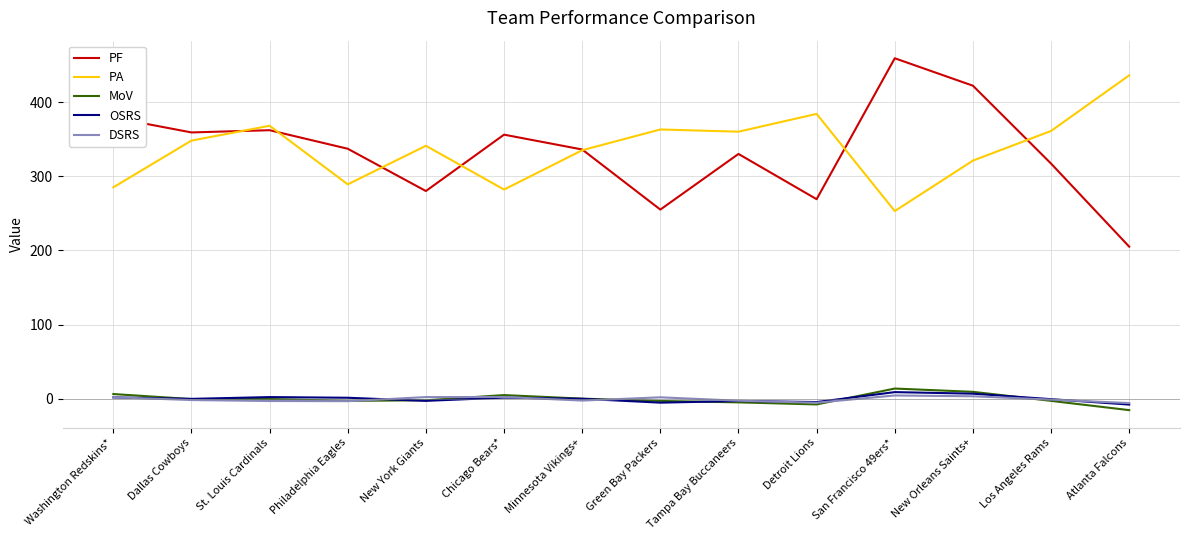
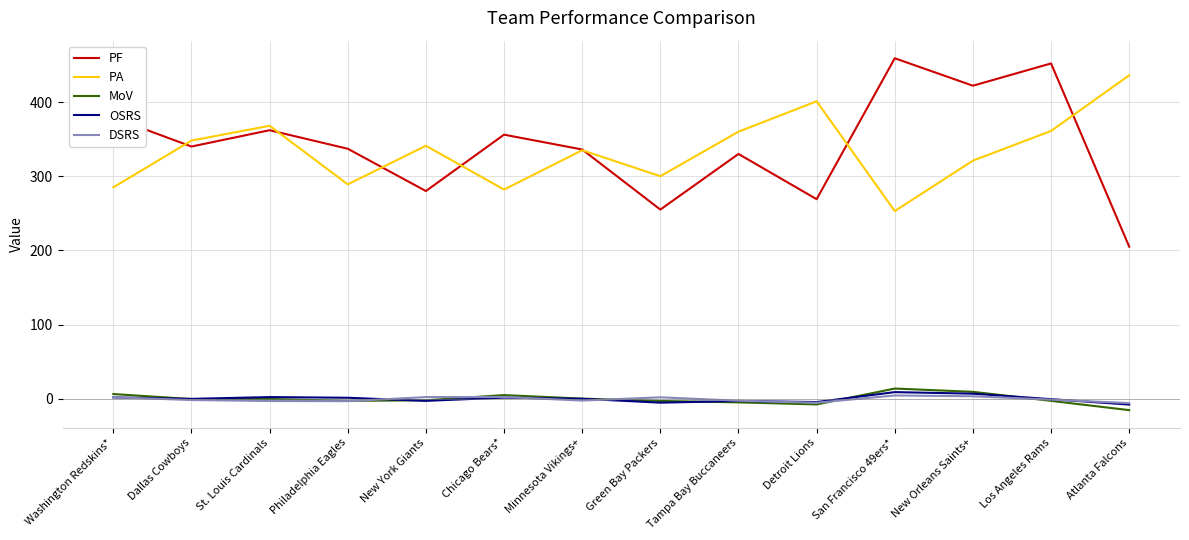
PF, Dallas Cowboys: 360 -> 340
PA, Green Bay Packers: 360 -> 300
PA, Detroit Lions: 380 -> 400
PF, Los Angeles Rams: 320 -> 450
